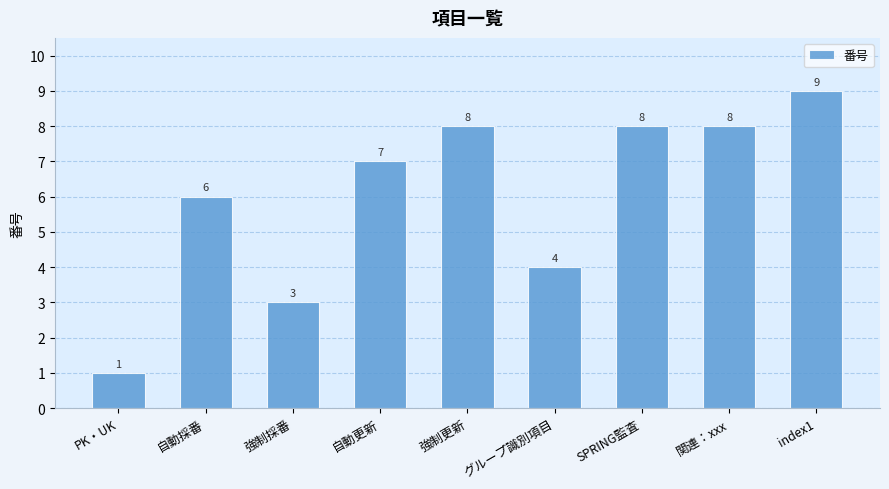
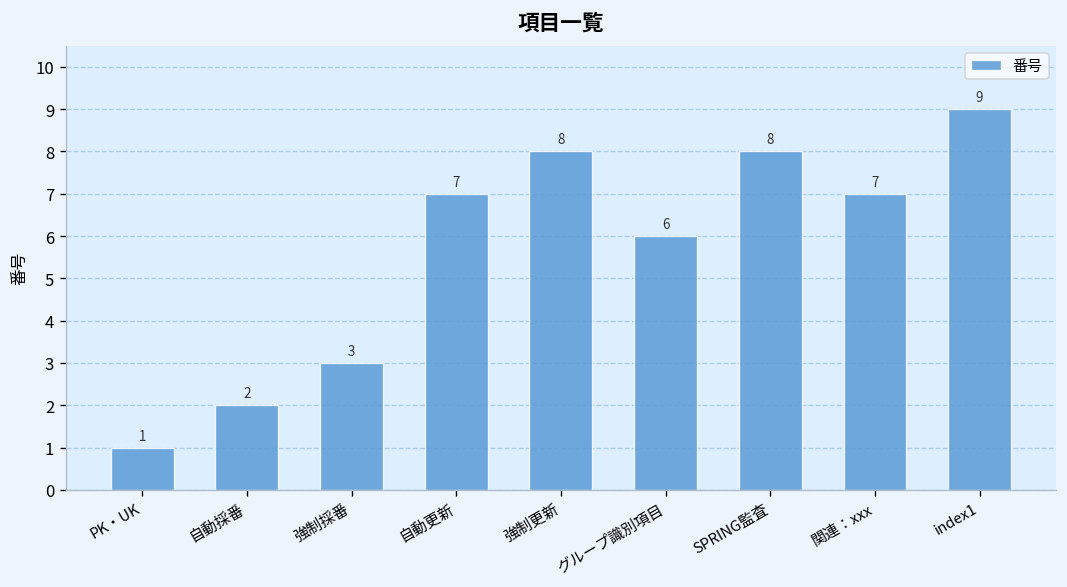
自動採番: 6 -> 2
グループ識別項目: 4 -> 6
関連：xxx: 8 -> 7
